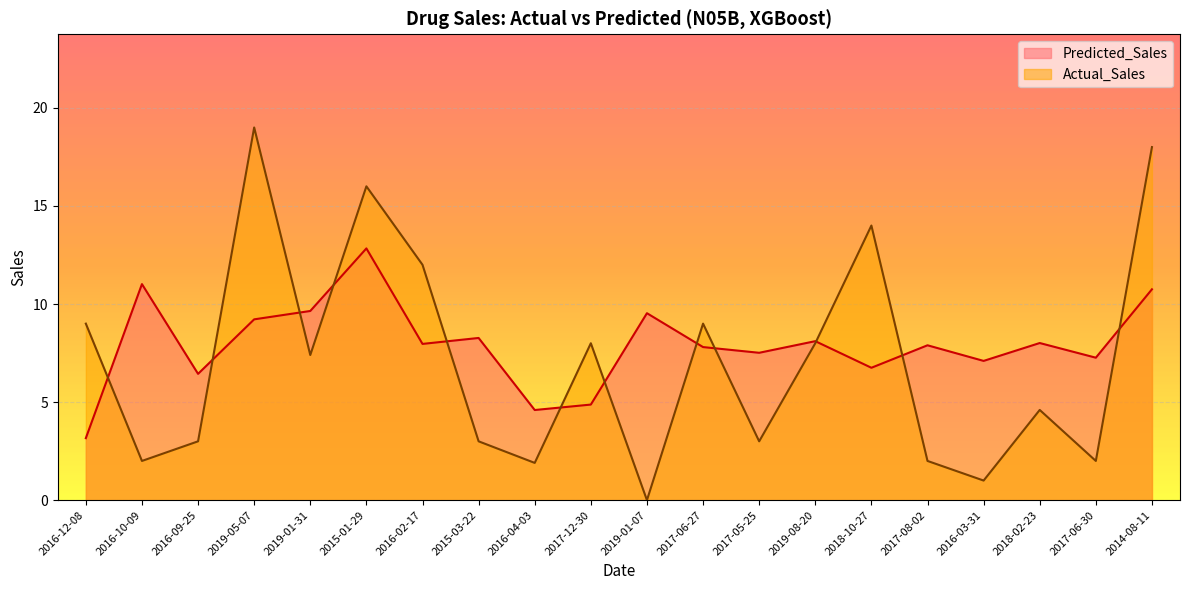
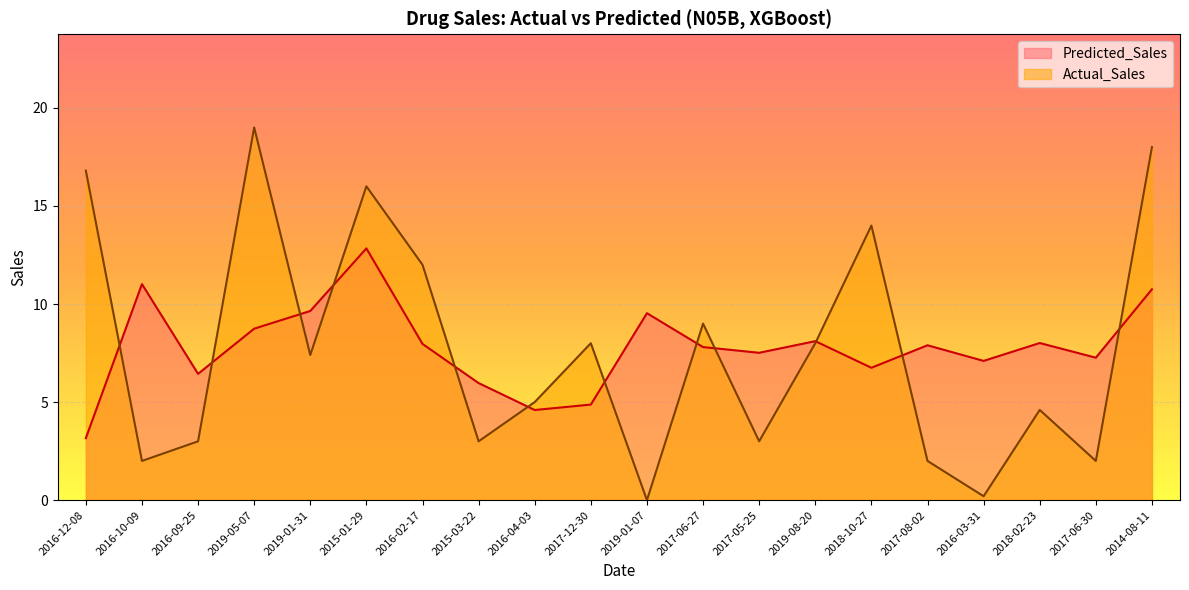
Actual_Sales, 2016-12-08: 9.0 -> 16.8
Predicted_Sales, 2019-05-07: 9.2 -> 8.7
Predicted_Sales, 2015-03-22: 8.3 -> 6.0
Actual_Sales, 2016-04-03: 1.9 -> 5.0
Actual_Sales, 2016-03-31: 1.0 -> 0.2
